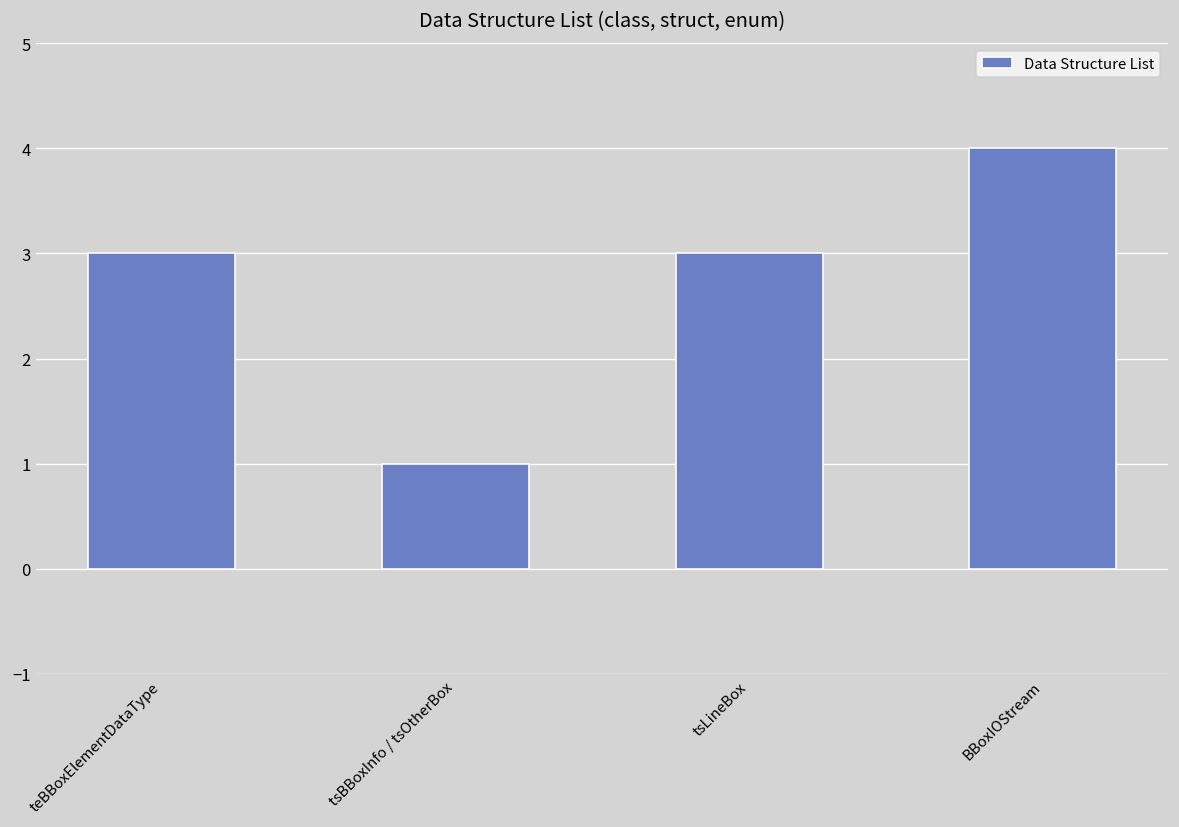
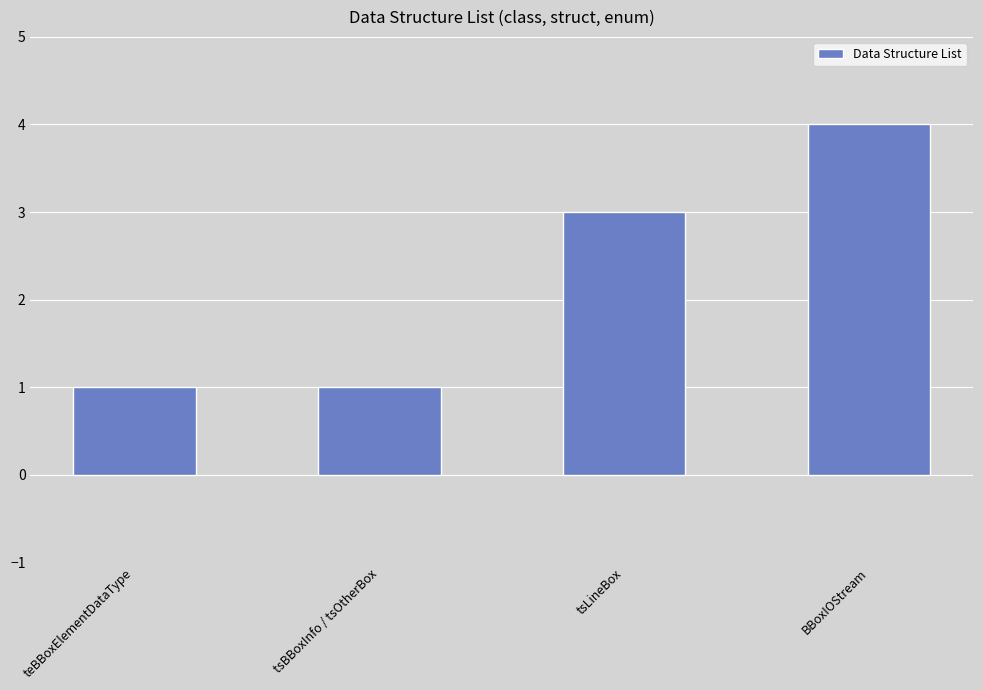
teBBoxElementDataType: 3 -> 1
